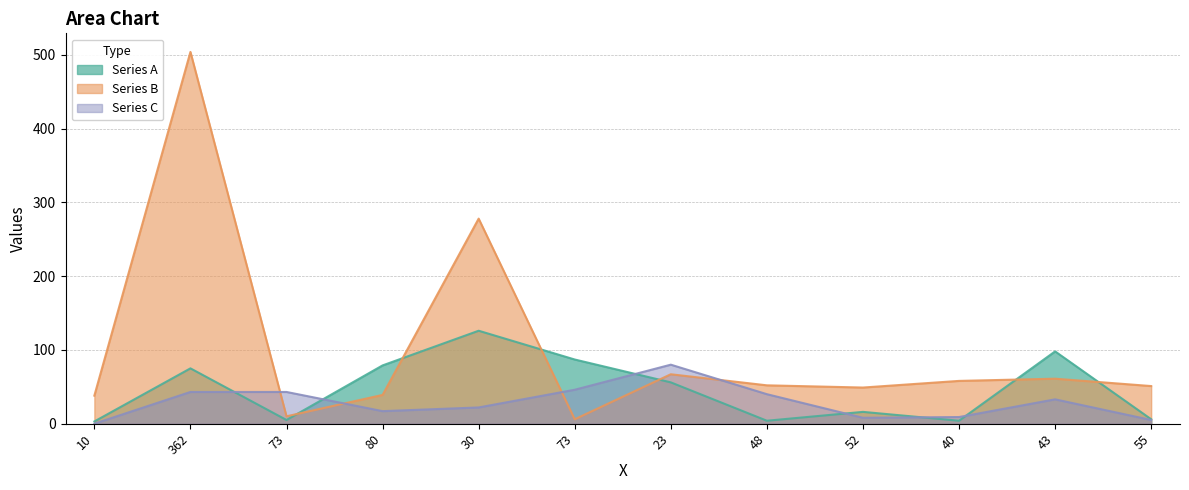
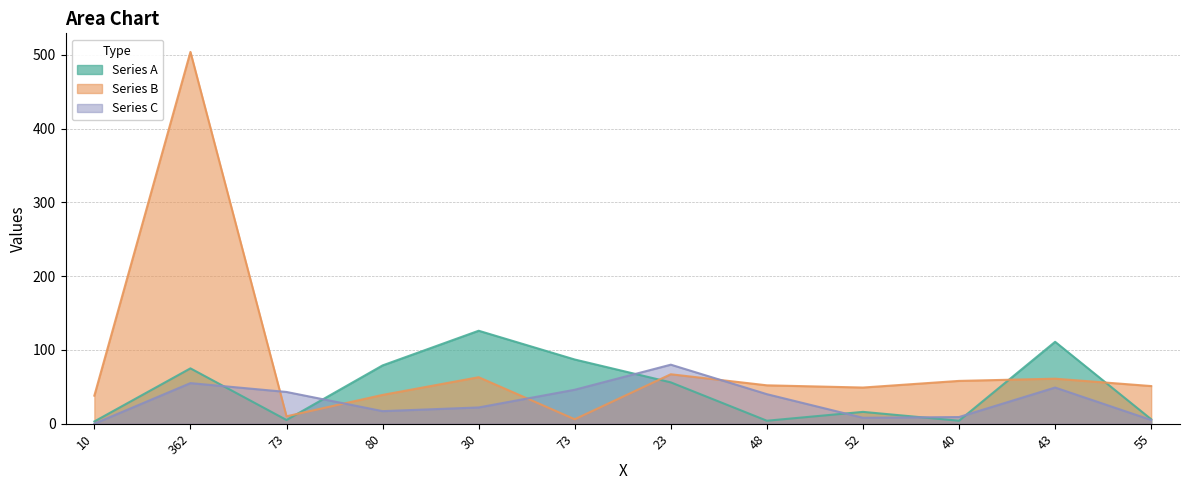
Series C, 362: 40 -> 60
Series B, 30: 280 -> 60
Series A, 43: 100 -> 110
Series C, 43: 30 -> 50
